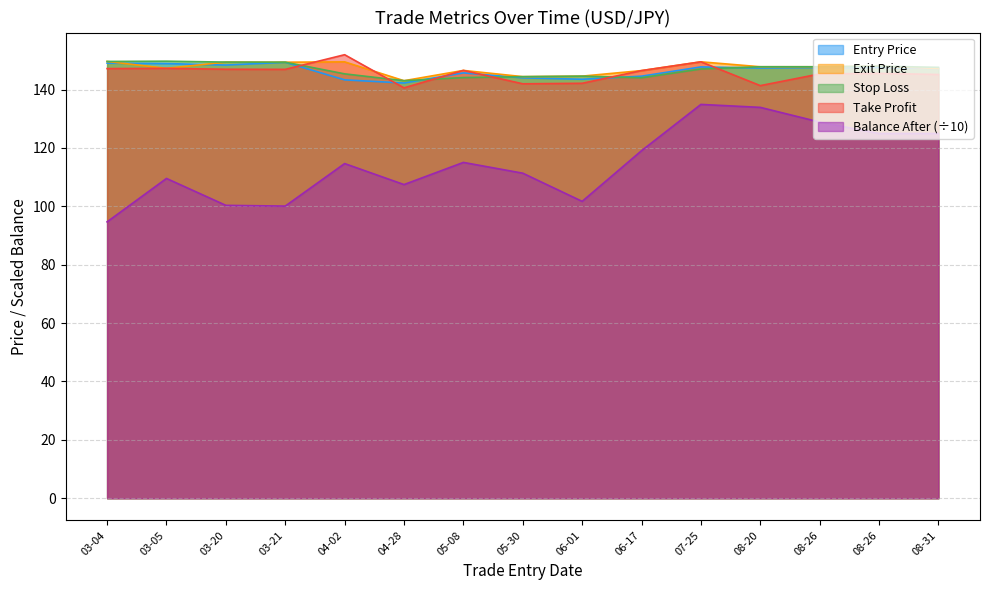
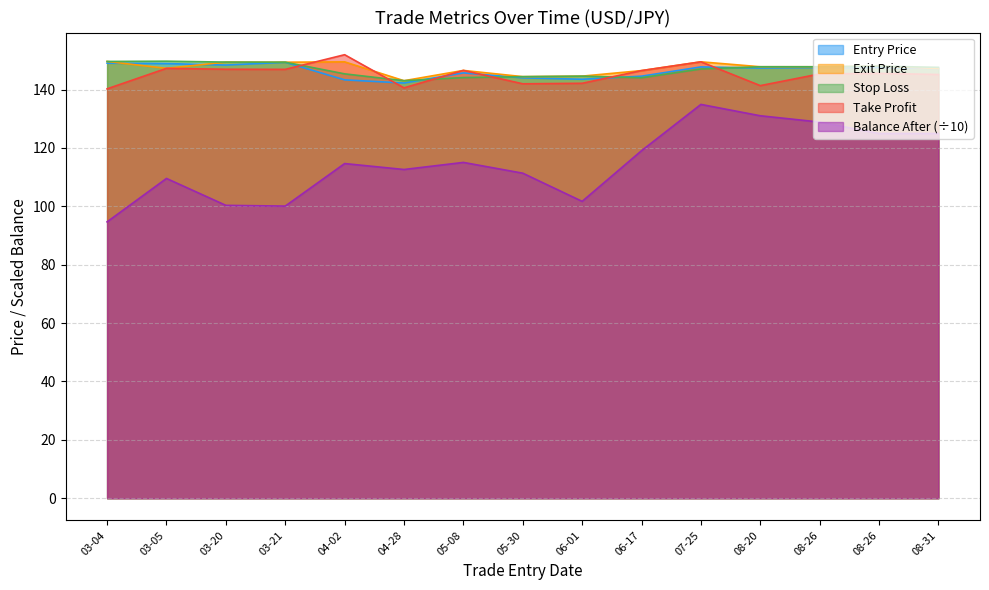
Take Profit, 03-04: 147 -> 140
Balance After (÷10), 04-28: 107 -> 113
Balance After (÷10), 08-20: 134 -> 131
